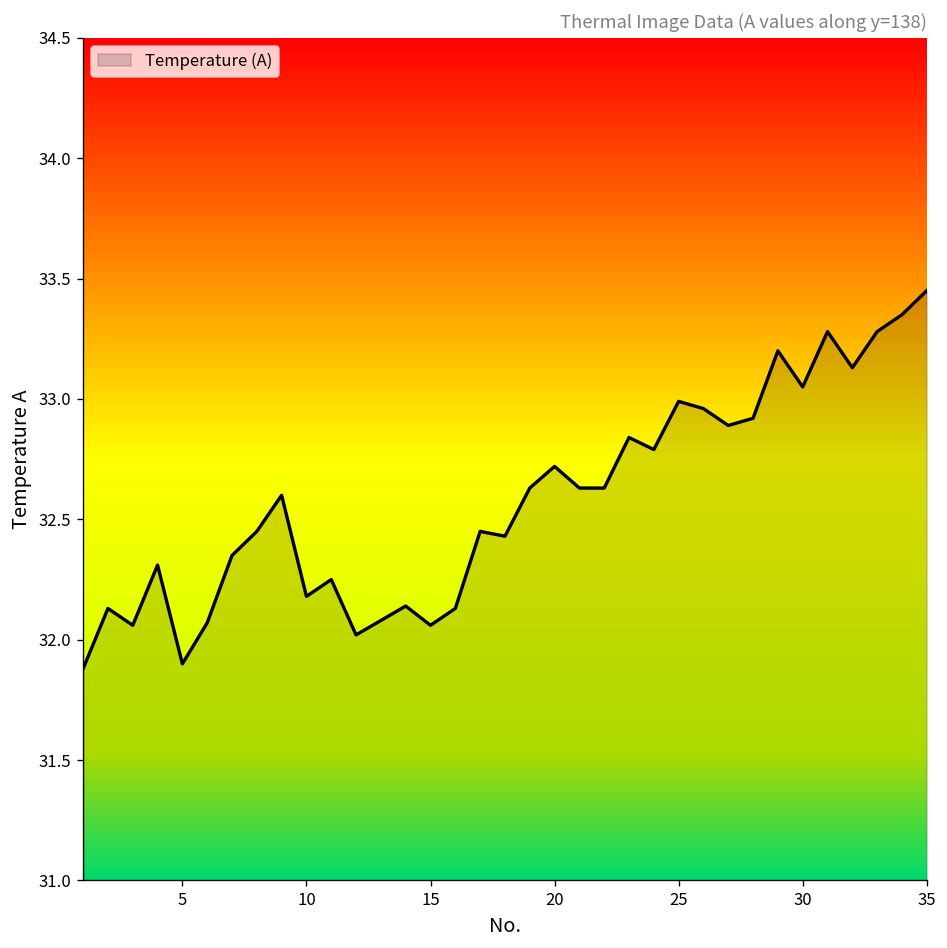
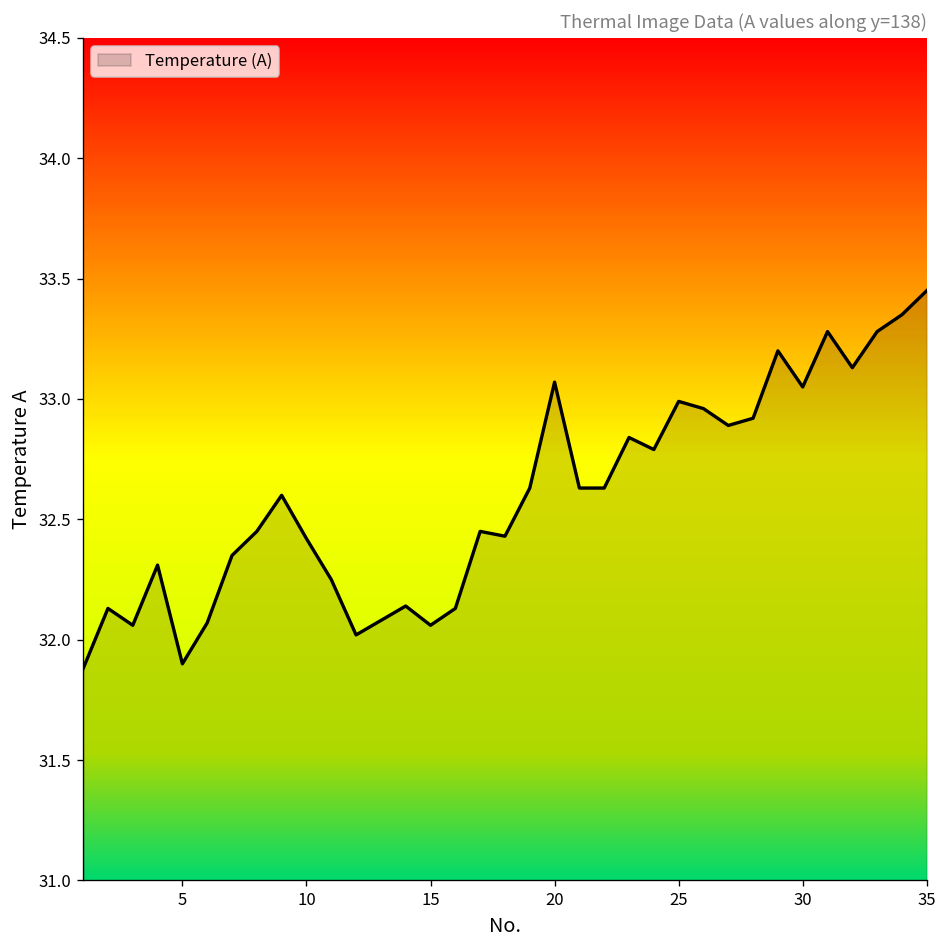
10: 32.18 -> 32.42
20: 32.72 -> 33.07
